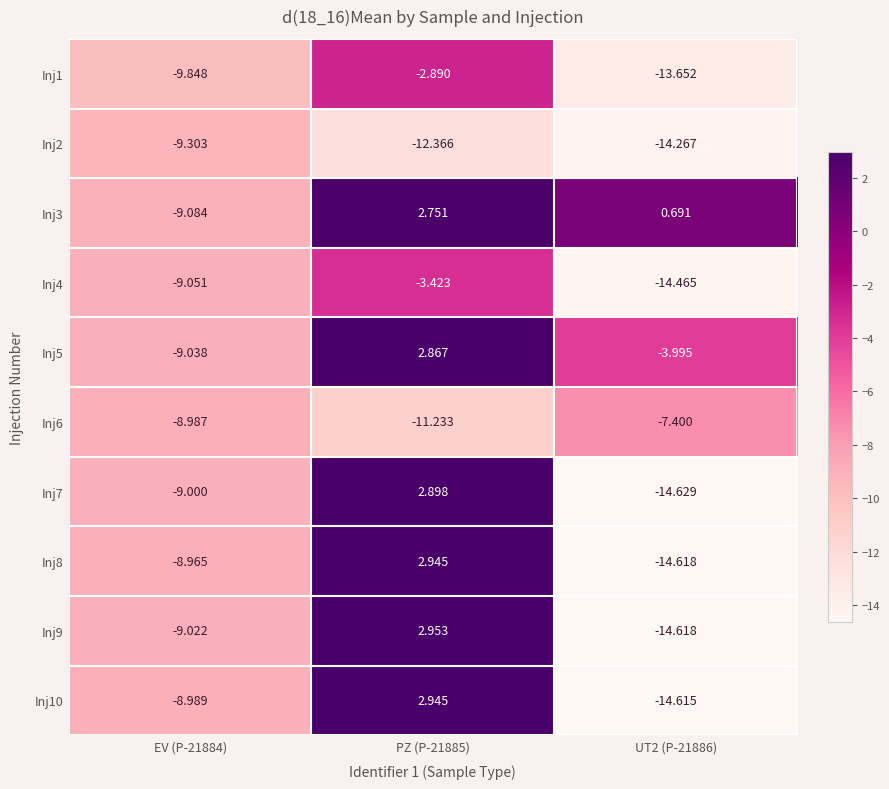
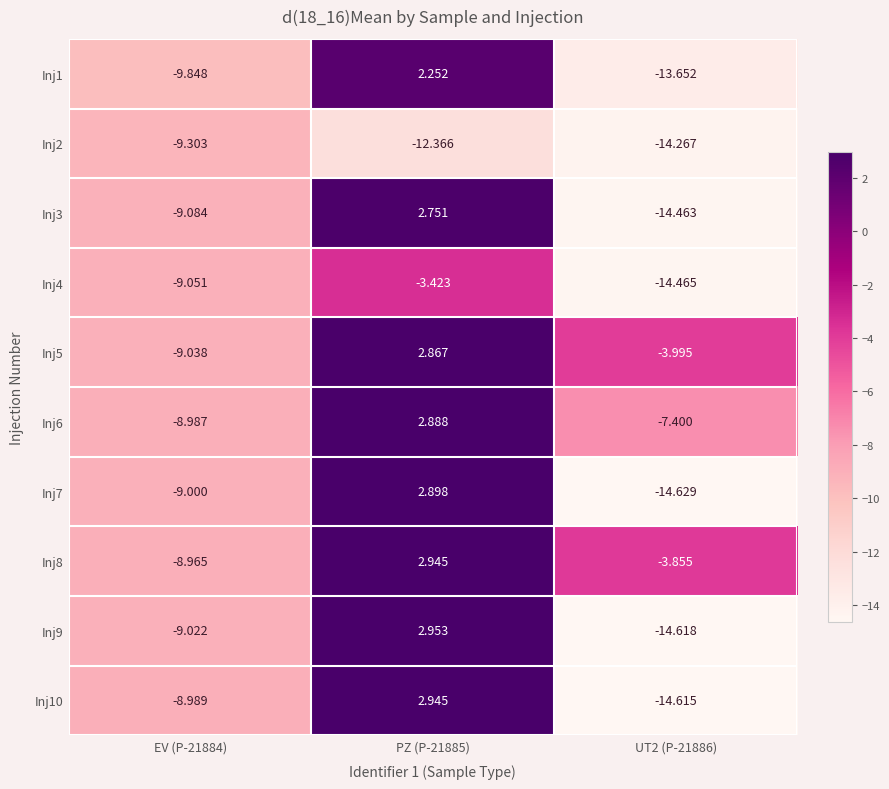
Inj1, PZ (P-21885): -2.890 -> 2.252
Inj3, UT2 (P-21886): 0.691 -> -14.463
Inj6, PZ (P-21885): -11.233 -> 2.888
Inj8, UT2 (P-21886): -14.618 -> -3.855
